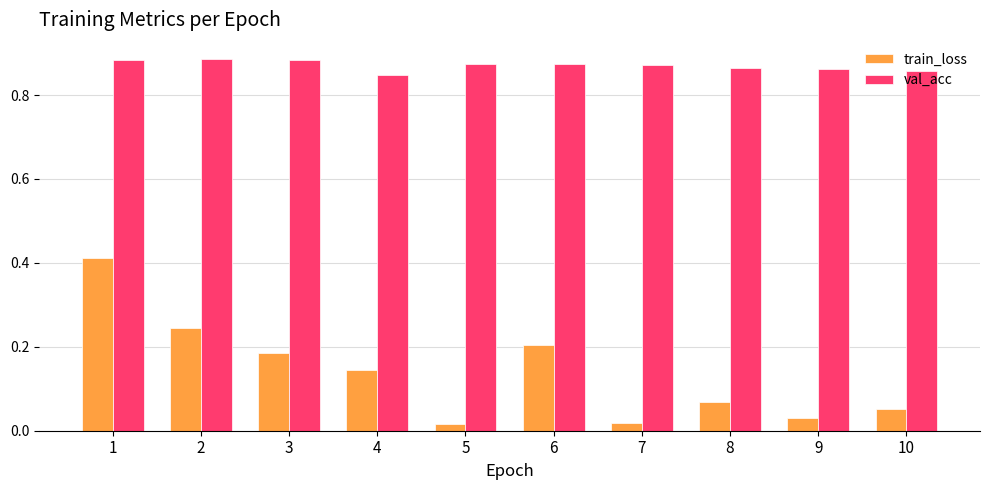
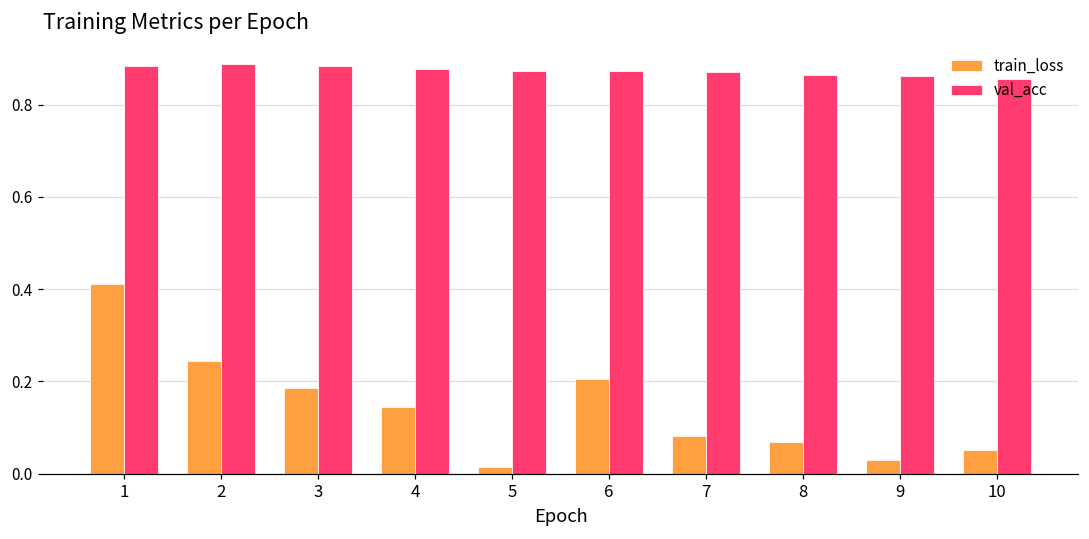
val_acc, 4: 0.85 -> 0.88
train_loss, 7: 0.02 -> 0.08
